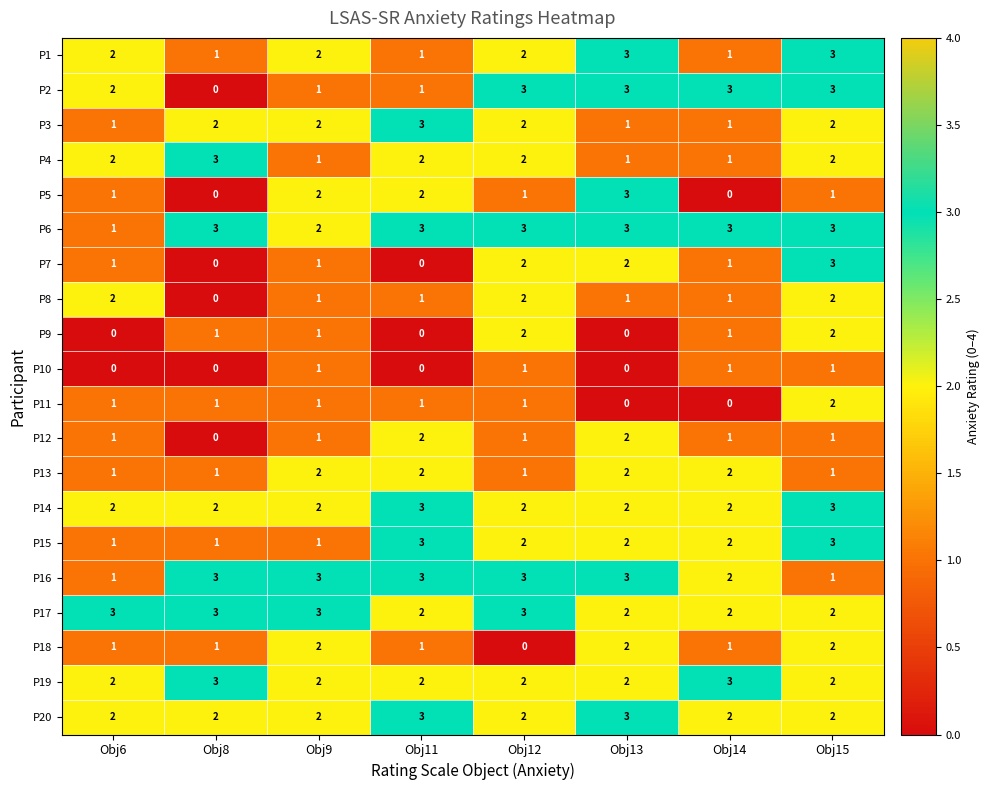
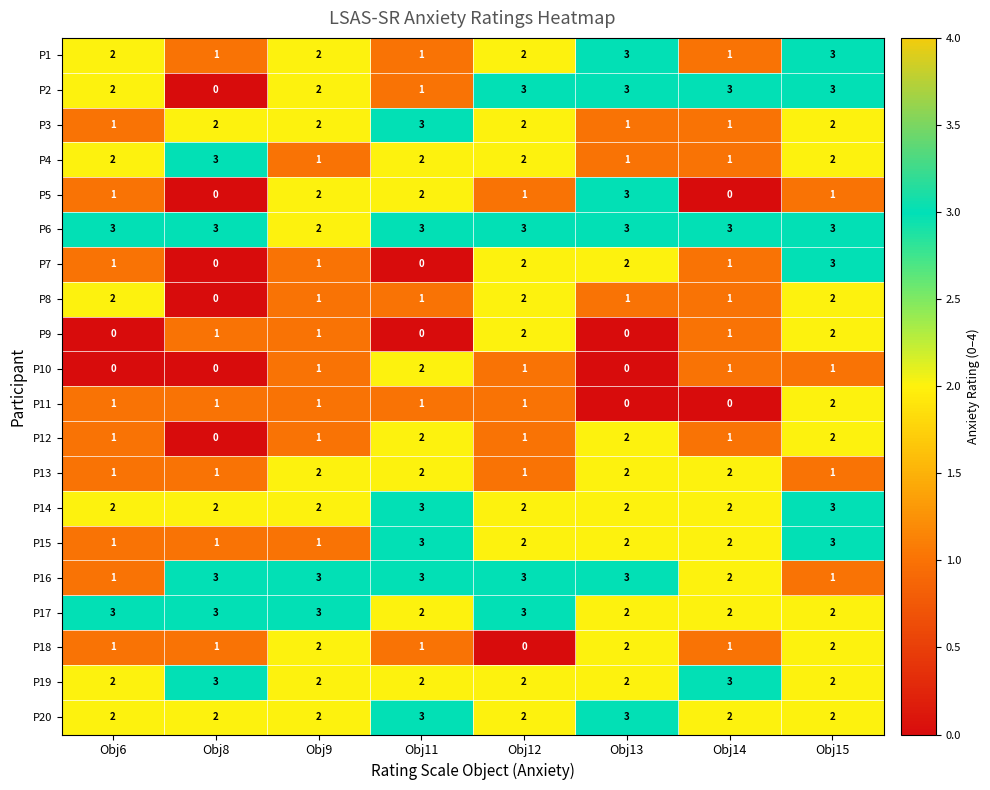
P2, Obj9: 1 -> 2
P6, Obj6: 1 -> 3
P10, Obj11: 0 -> 2
P12, Obj15: 1 -> 2
